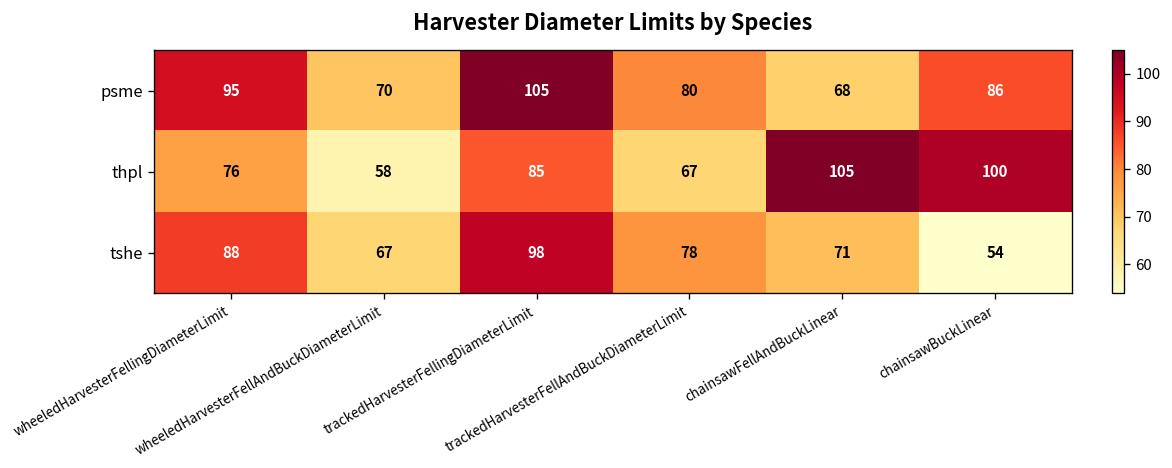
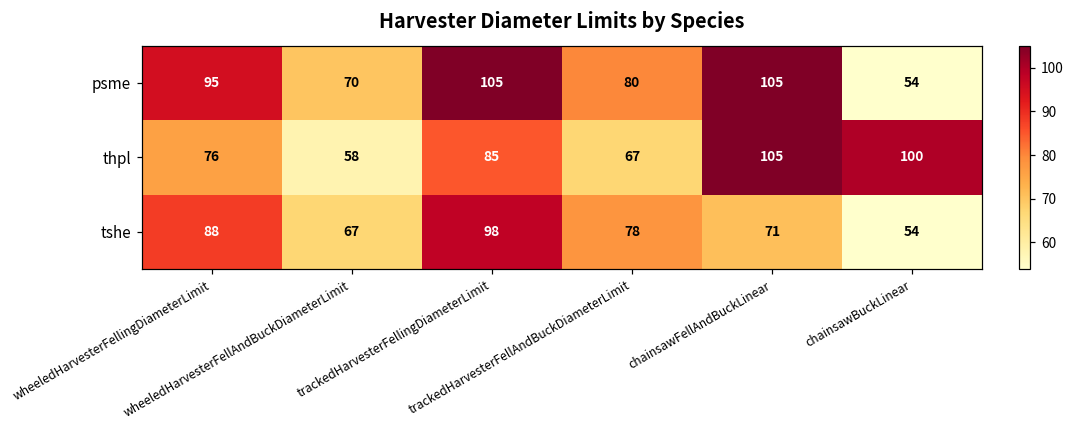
psme, chainsawFellAndBuckLinear: 68 -> 105
psme, chainsawBuckLinear: 86 -> 54
